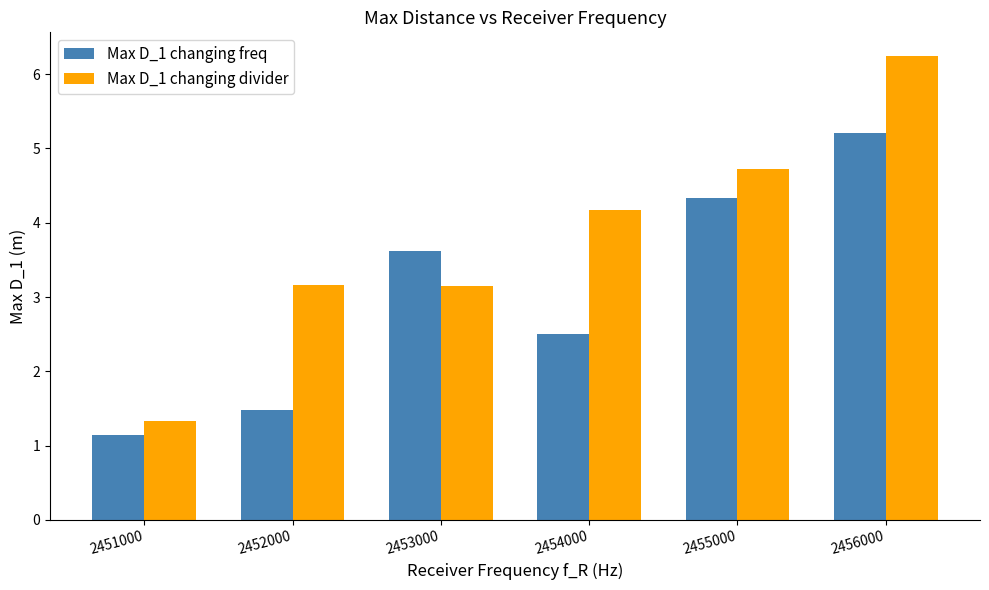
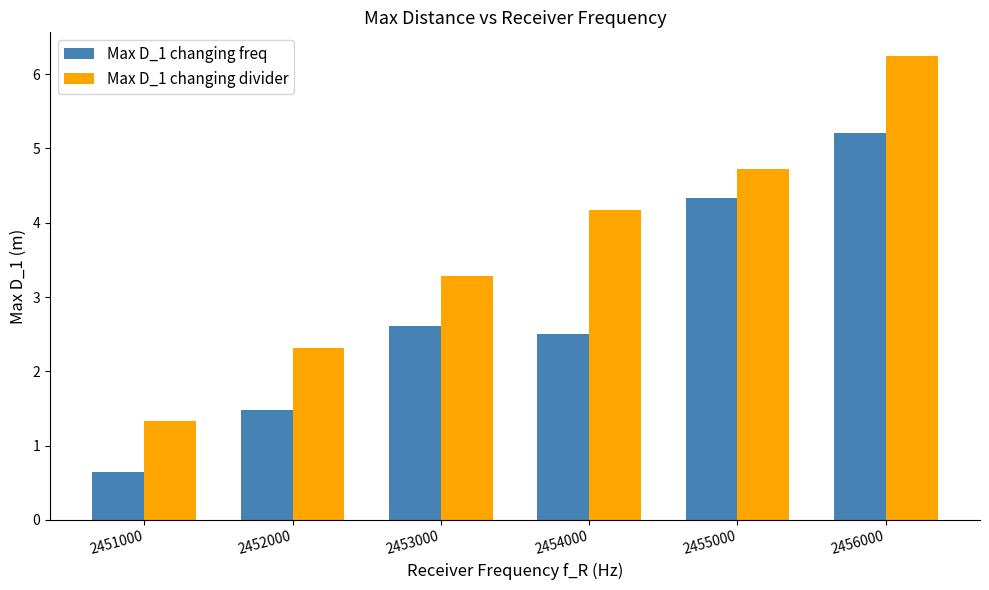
Max D_1 changing freq, 2451000: 1.1 -> 0.7
Max D_1 changing divider, 2452000: 3.2 -> 2.3
Max D_1 changing freq, 2453000: 3.6 -> 2.6
Max D_1 changing divider, 2453000: 3.1 -> 3.3
